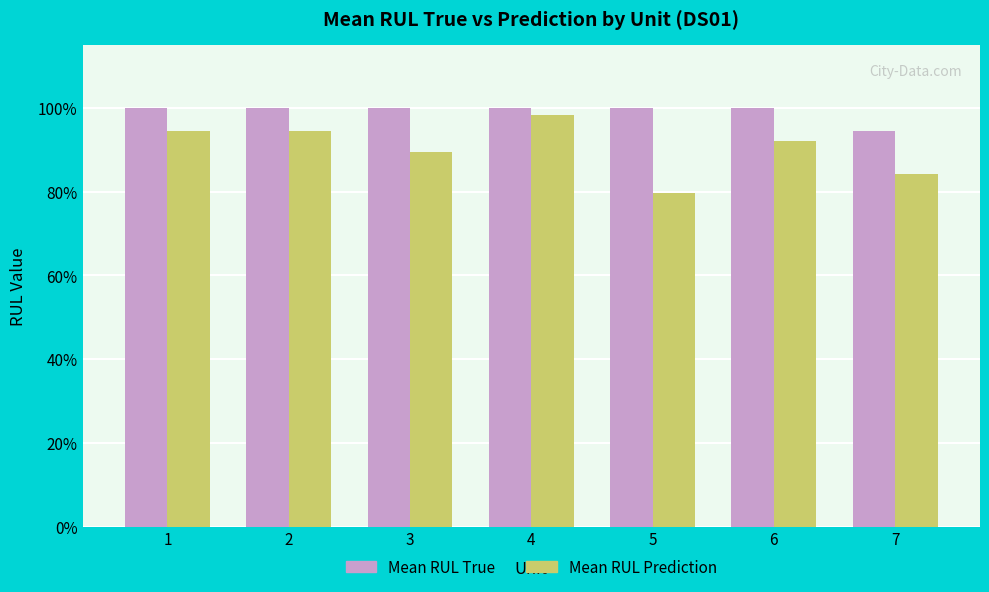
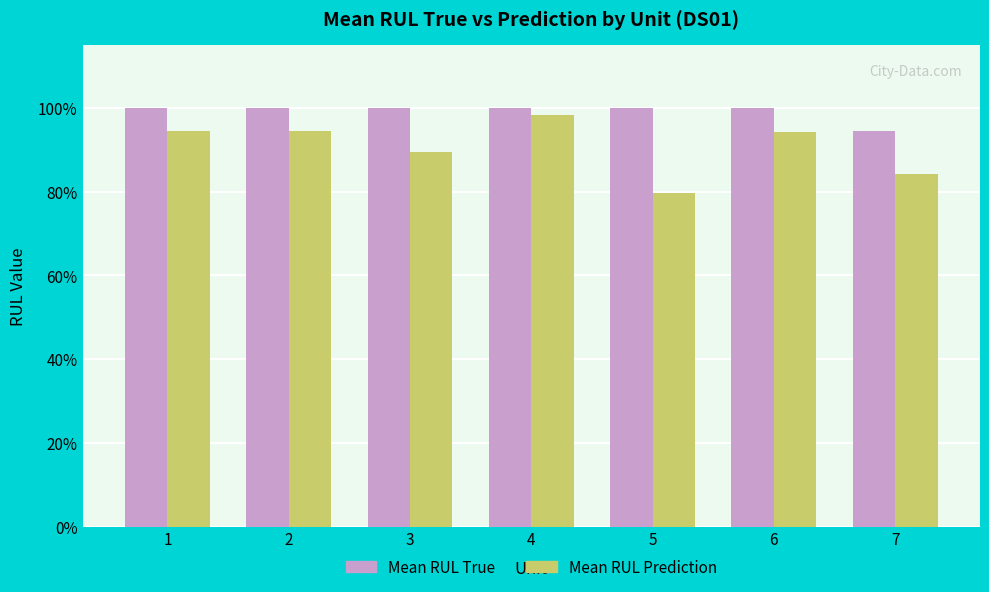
Mean RUL Prediction, 6: 92% -> 94%
